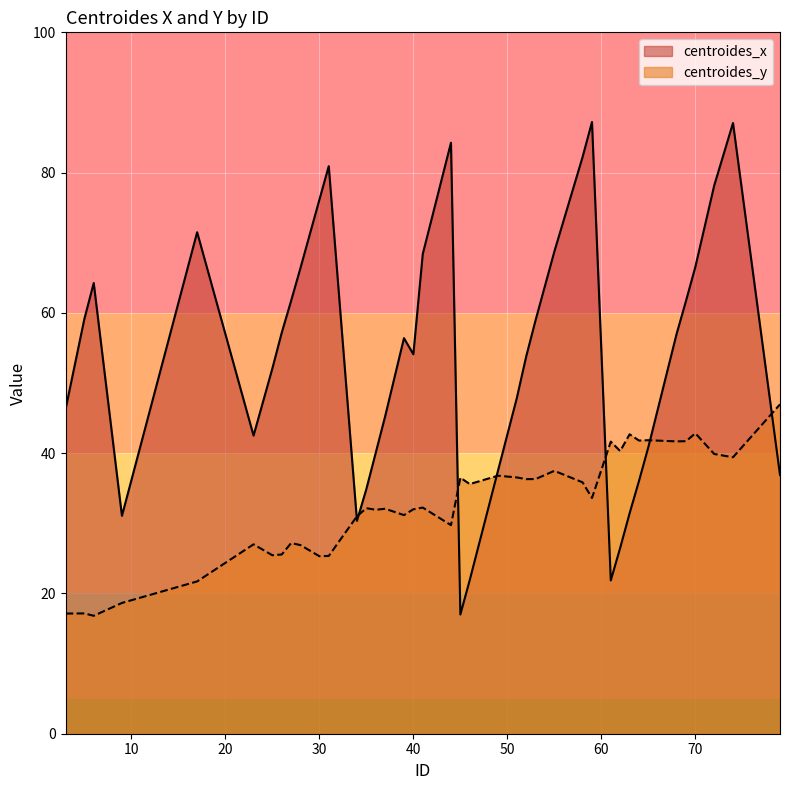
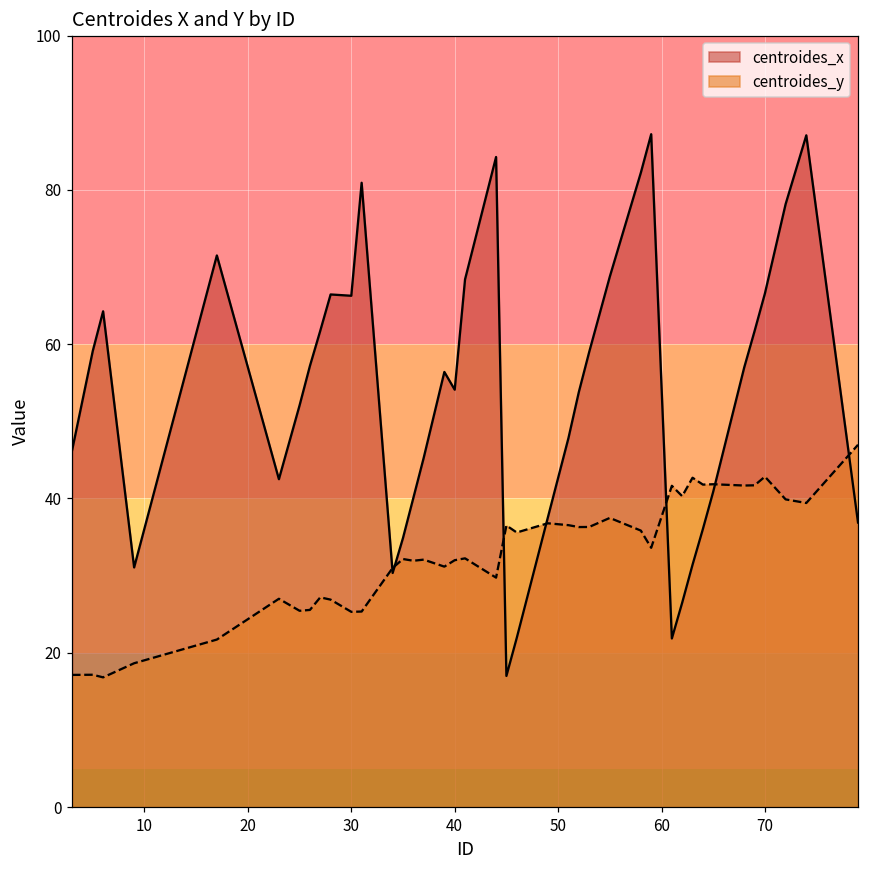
centroides_x, 30: 76 -> 66
